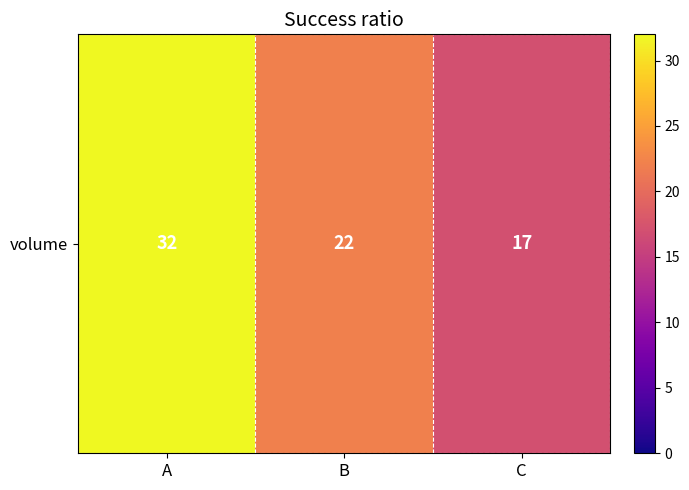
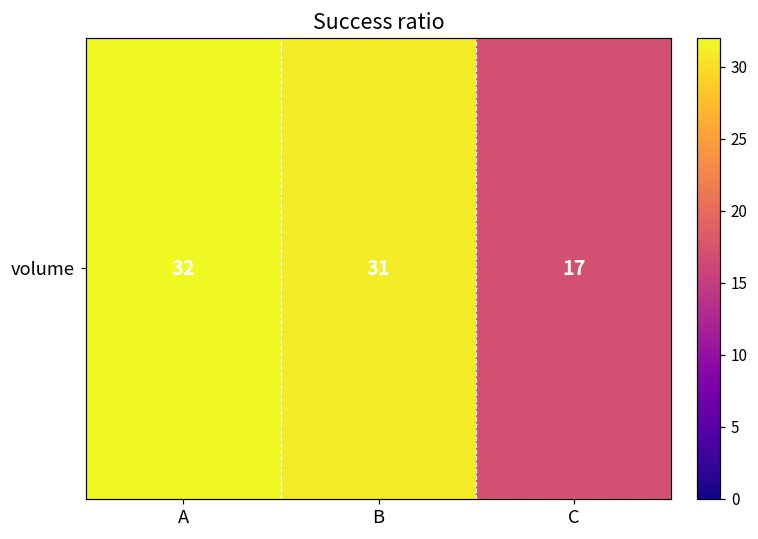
volume, B: 22 -> 31
